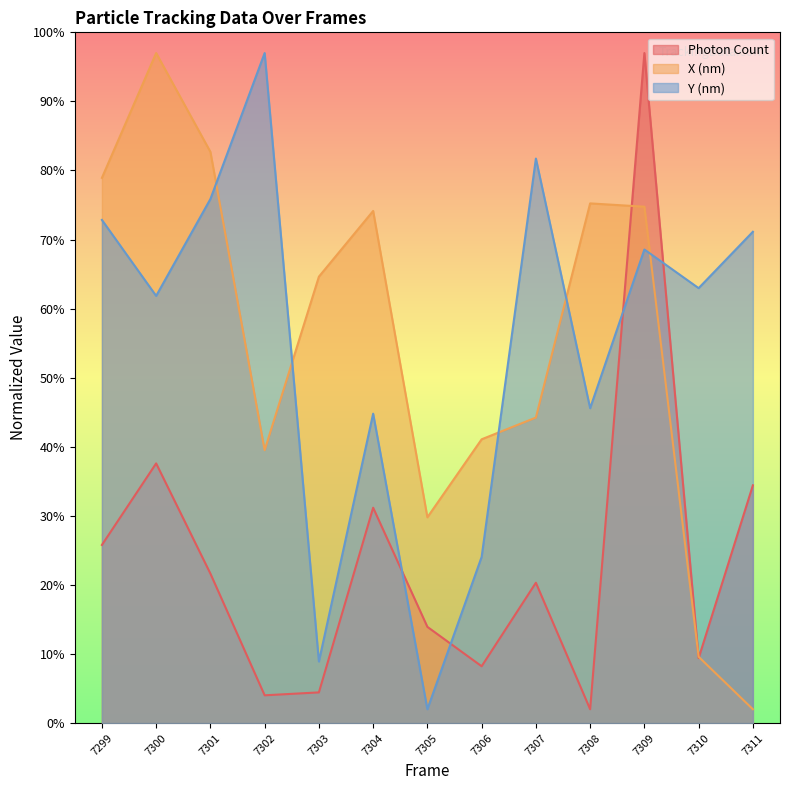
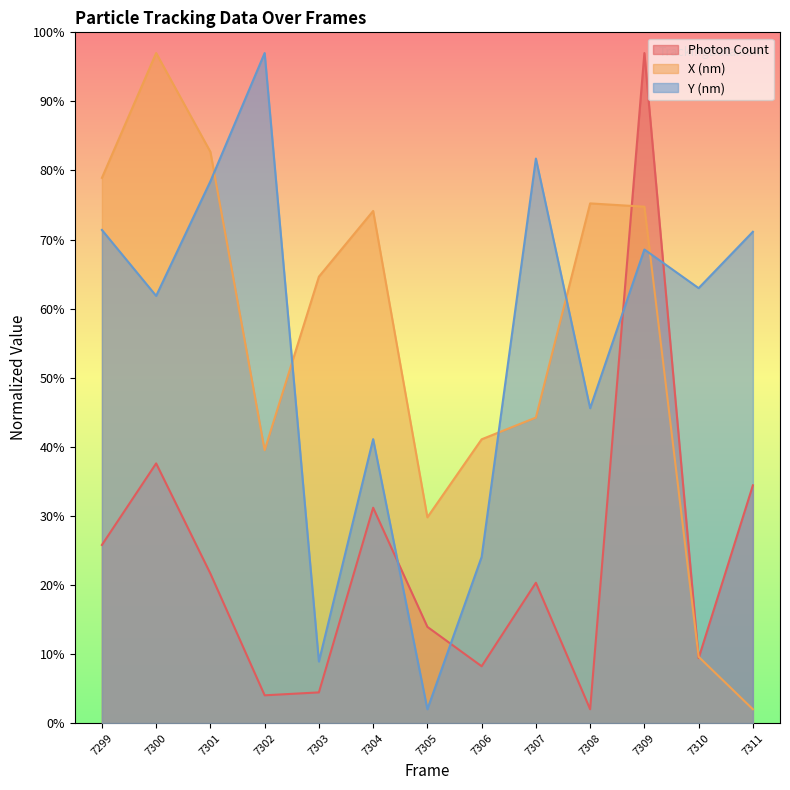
Y (nm), 7299: 73% -> 71%
Y (nm), 7301: 76% -> 78%
Y (nm), 7304: 45% -> 41%
